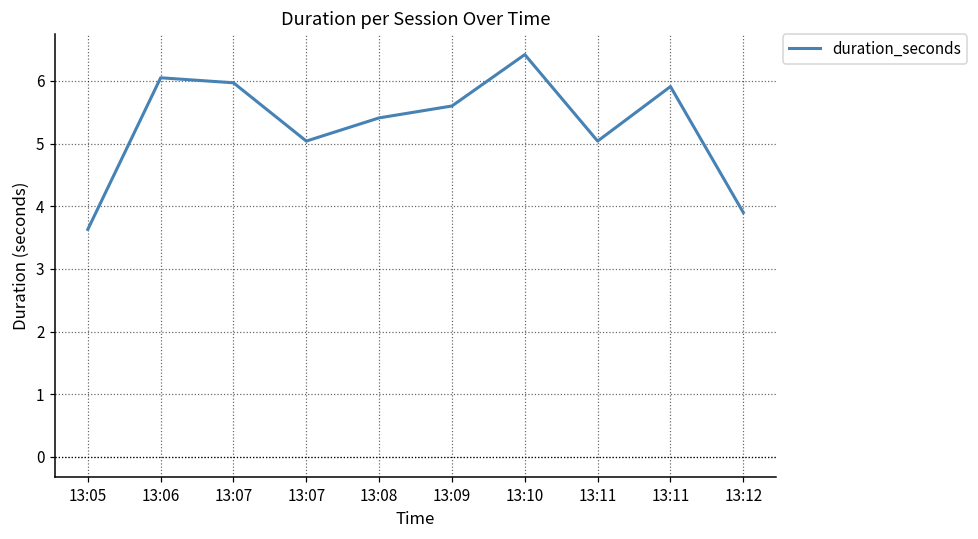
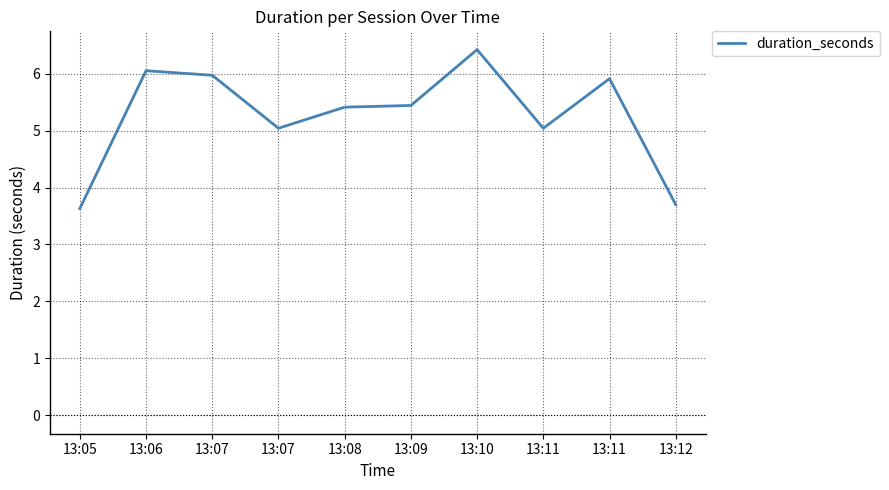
13:09: 5.6 -> 5.4
13:12: 3.9 -> 3.7
